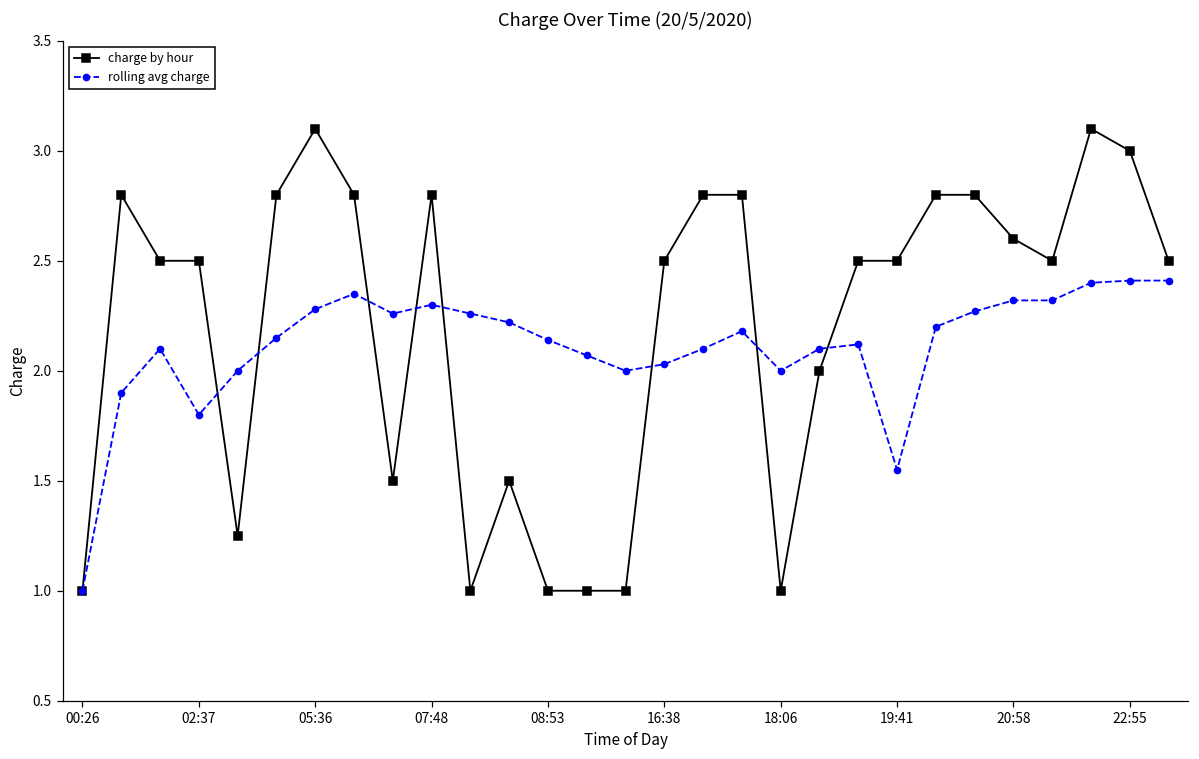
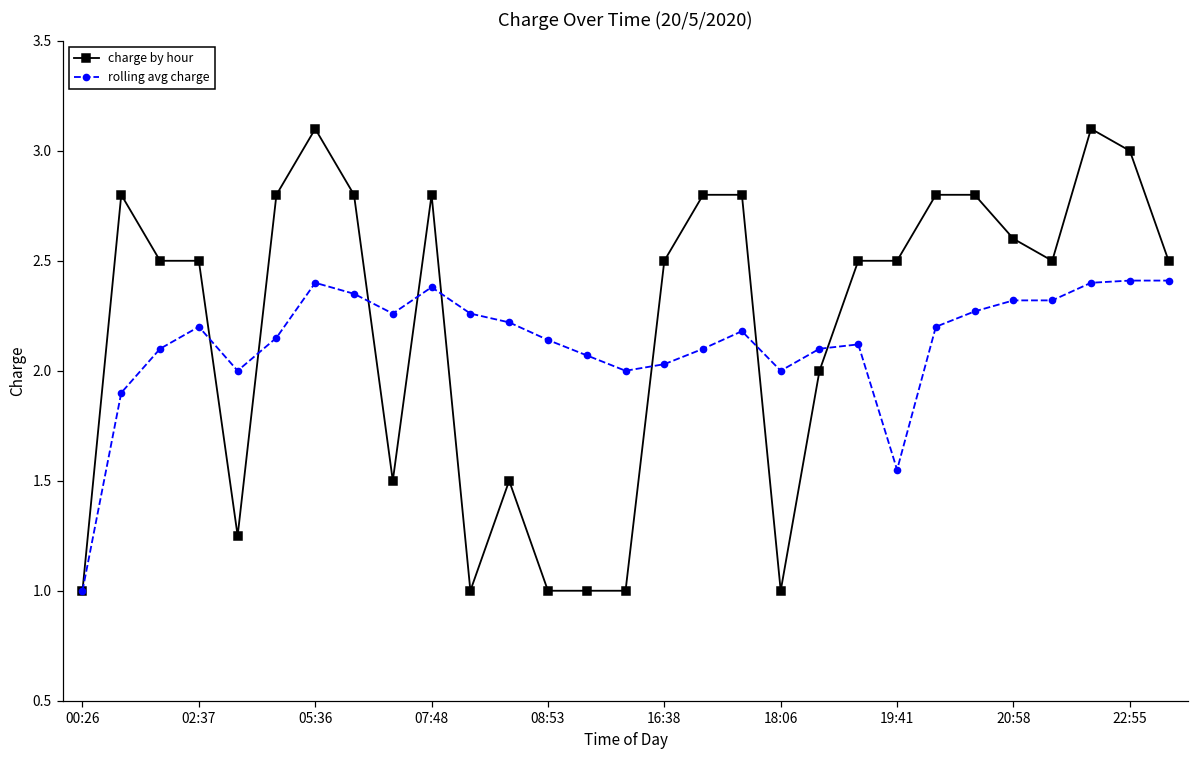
rolling avg charge, 02:37: 1.8 -> 2.2
rolling avg charge, 05:36: 2.28 -> 2.40
rolling avg charge, 07:48: 2.30 -> 2.38
